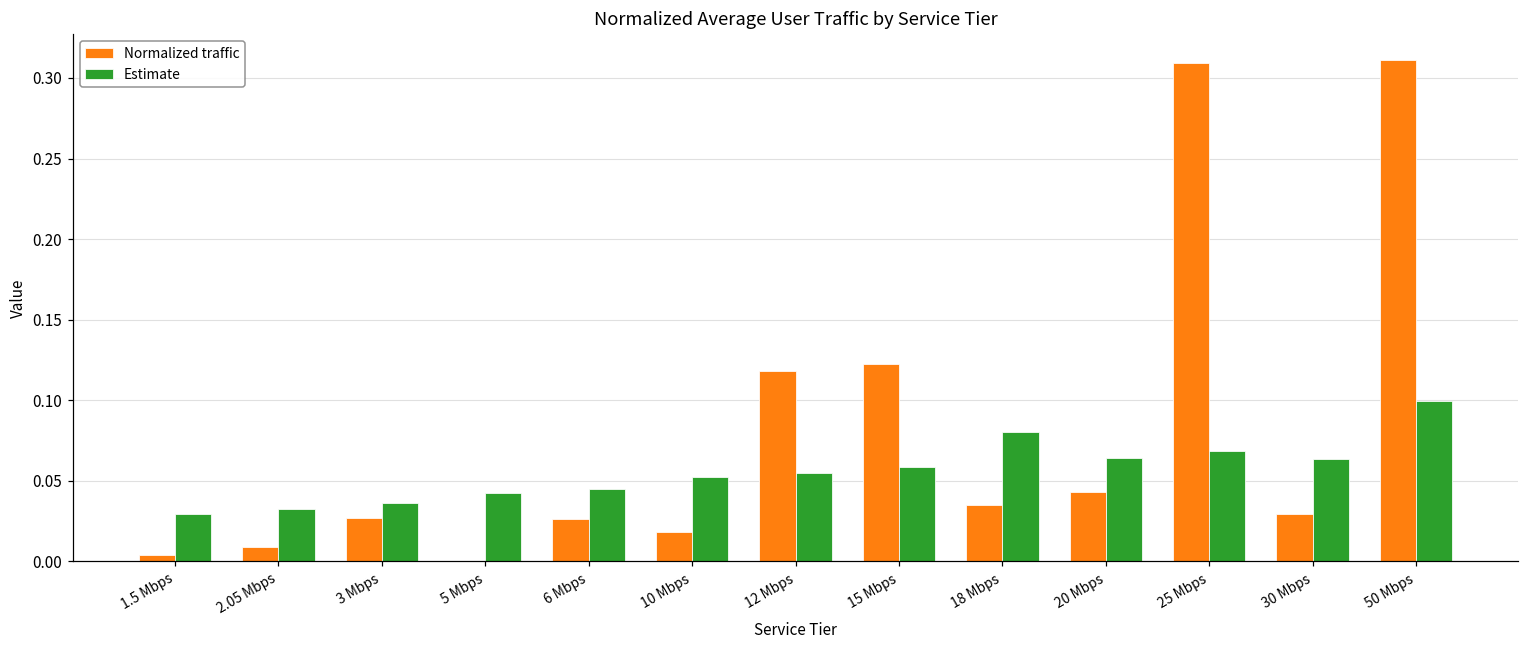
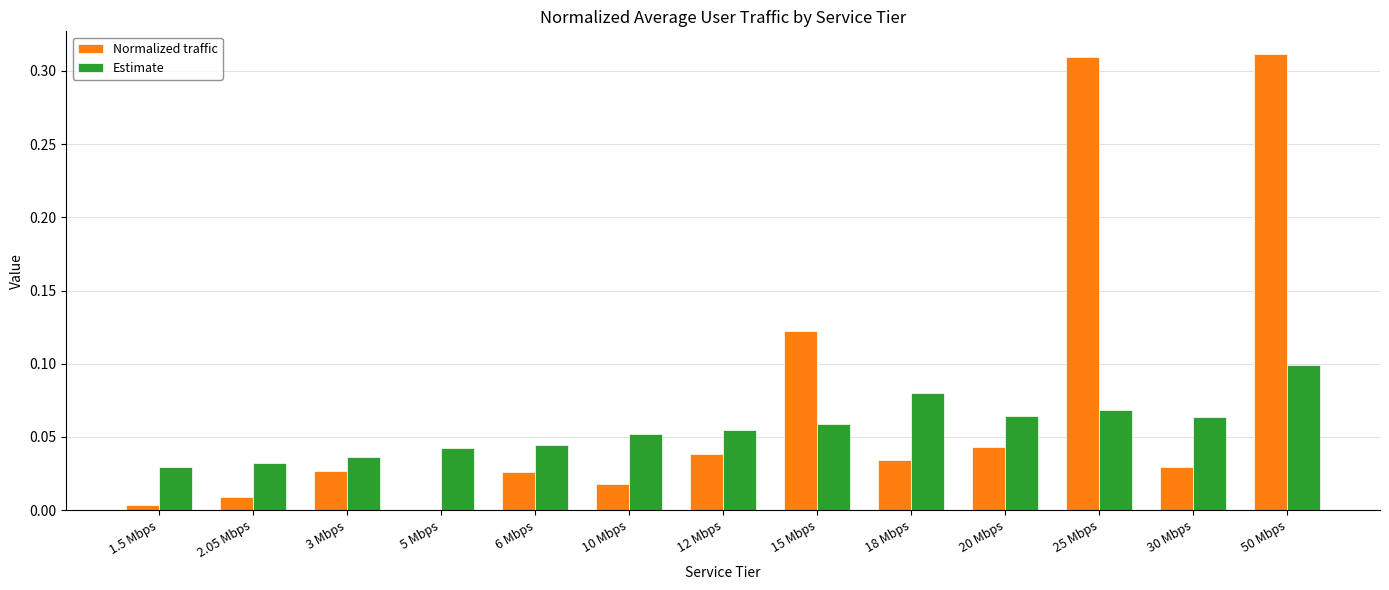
Normalized traffic, 12 Mbps: 0.118 -> 0.038
